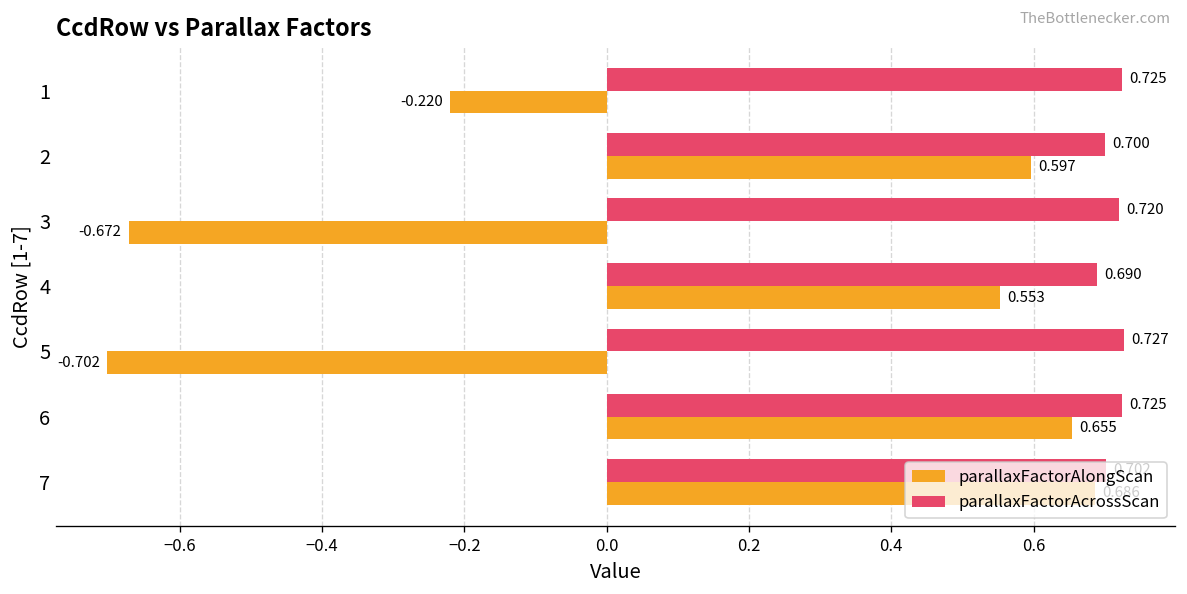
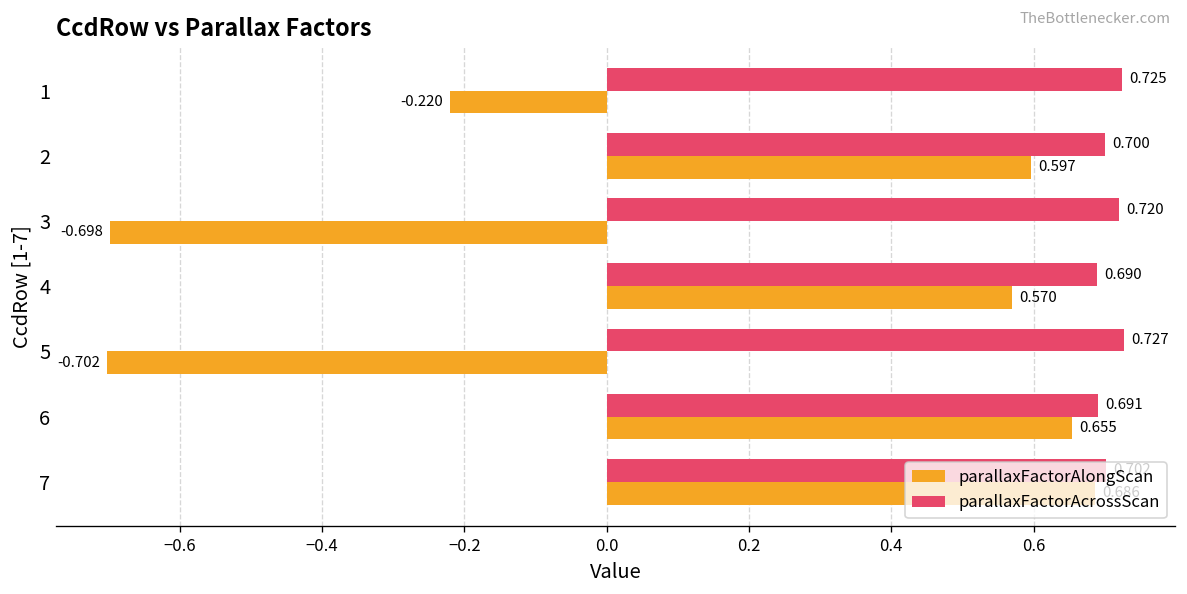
parallaxFactorAlongScan, 3: -0.672 -> -0.698
parallaxFactorAlongScan, 4: 0.553 -> 0.570
parallaxFactorAcrossScan, 6: 0.725 -> 0.691
